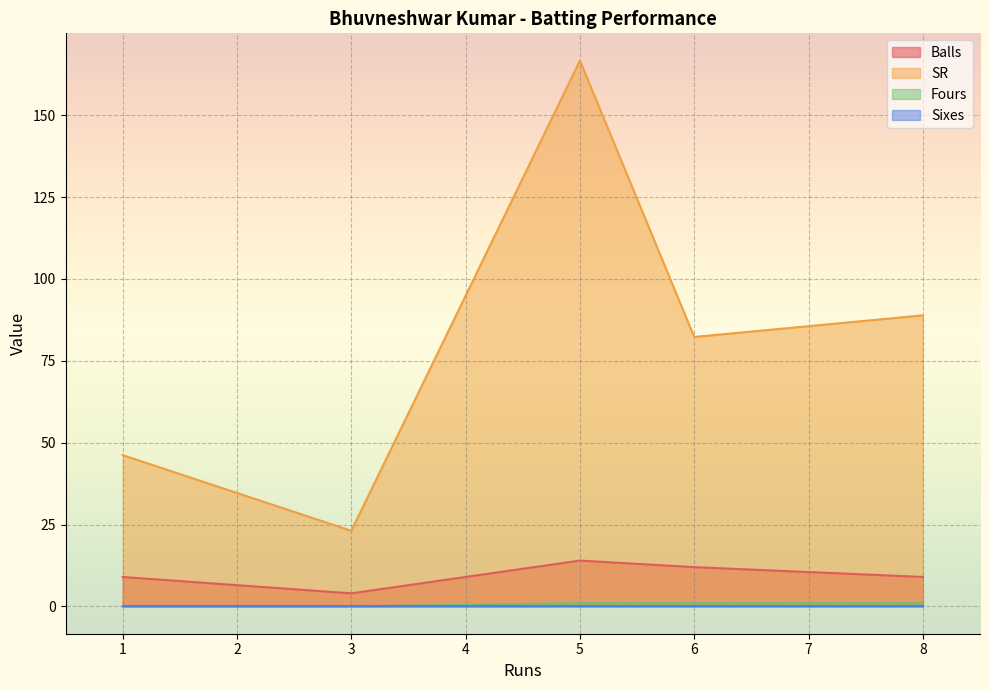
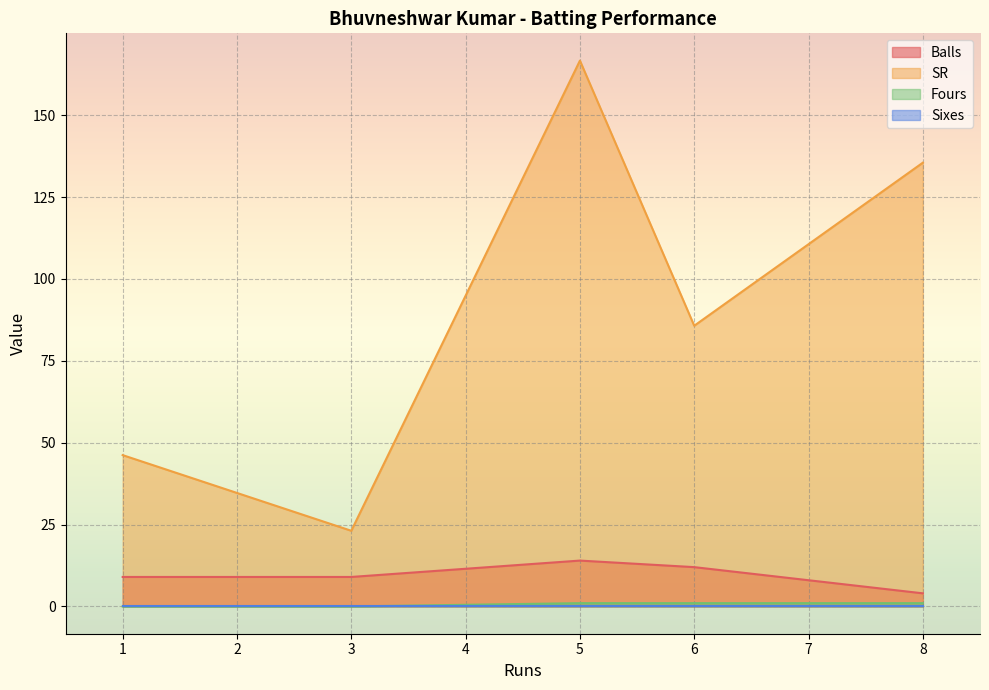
Balls, 3: 4 -> 9
SR, 6: 82 -> 86
Balls, 8: 9 -> 4
SR, 8: 89 -> 136
